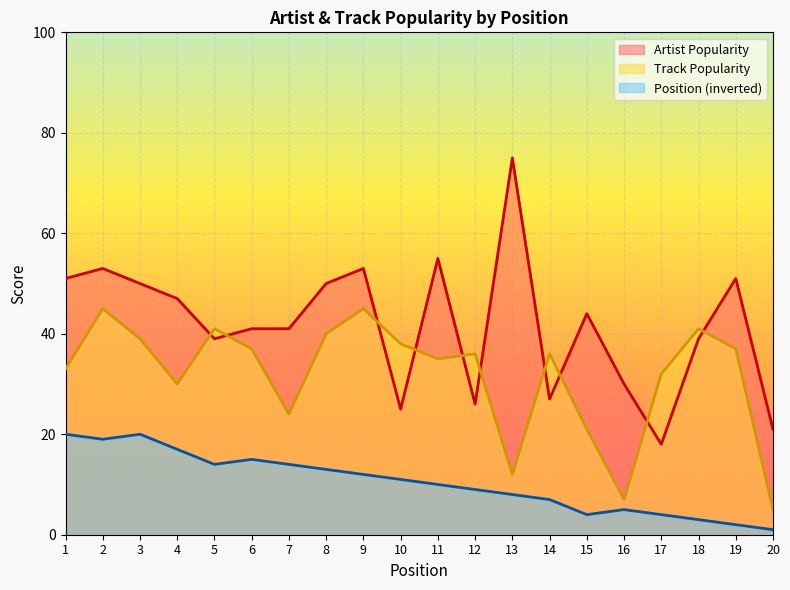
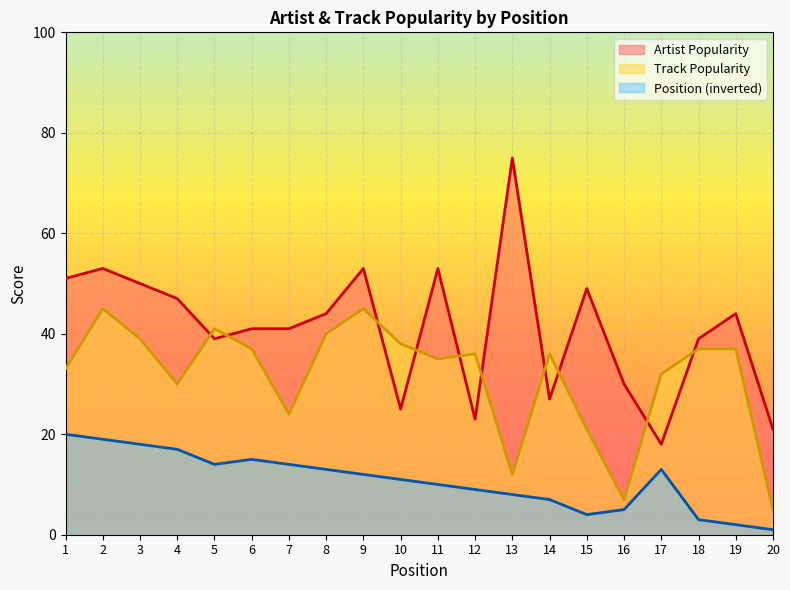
Position (inverted), 3: 20 -> 18
Artist Popularity, 8: 50 -> 44
Artist Popularity, 11: 55 -> 53
Artist Popularity, 12: 26 -> 23
Artist Popularity, 15: 44 -> 49
Position (inverted), 17: 4 -> 13
Track Popularity, 18: 41 -> 37
Artist Popularity, 19: 51 -> 44
